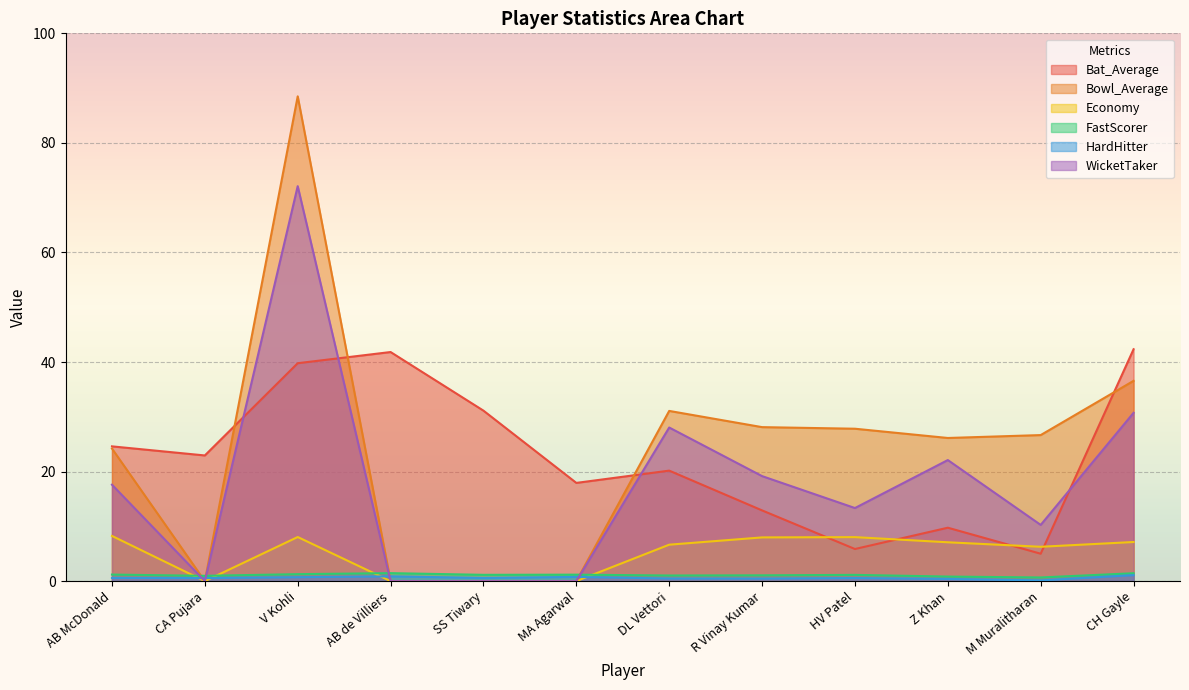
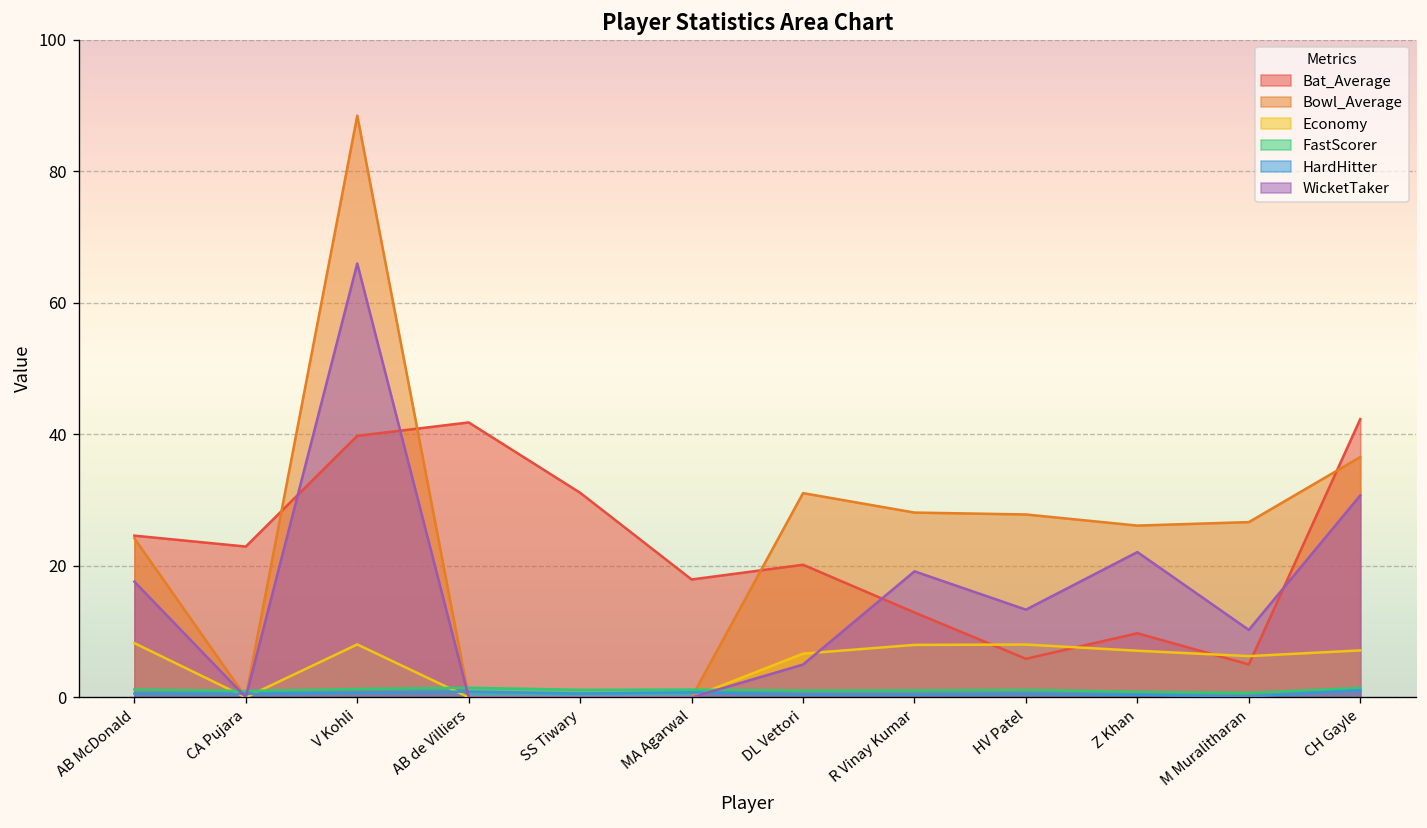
WicketTaker, V Kohli: 72 -> 66
WicketTaker, DL Vettori: 28 -> 5
